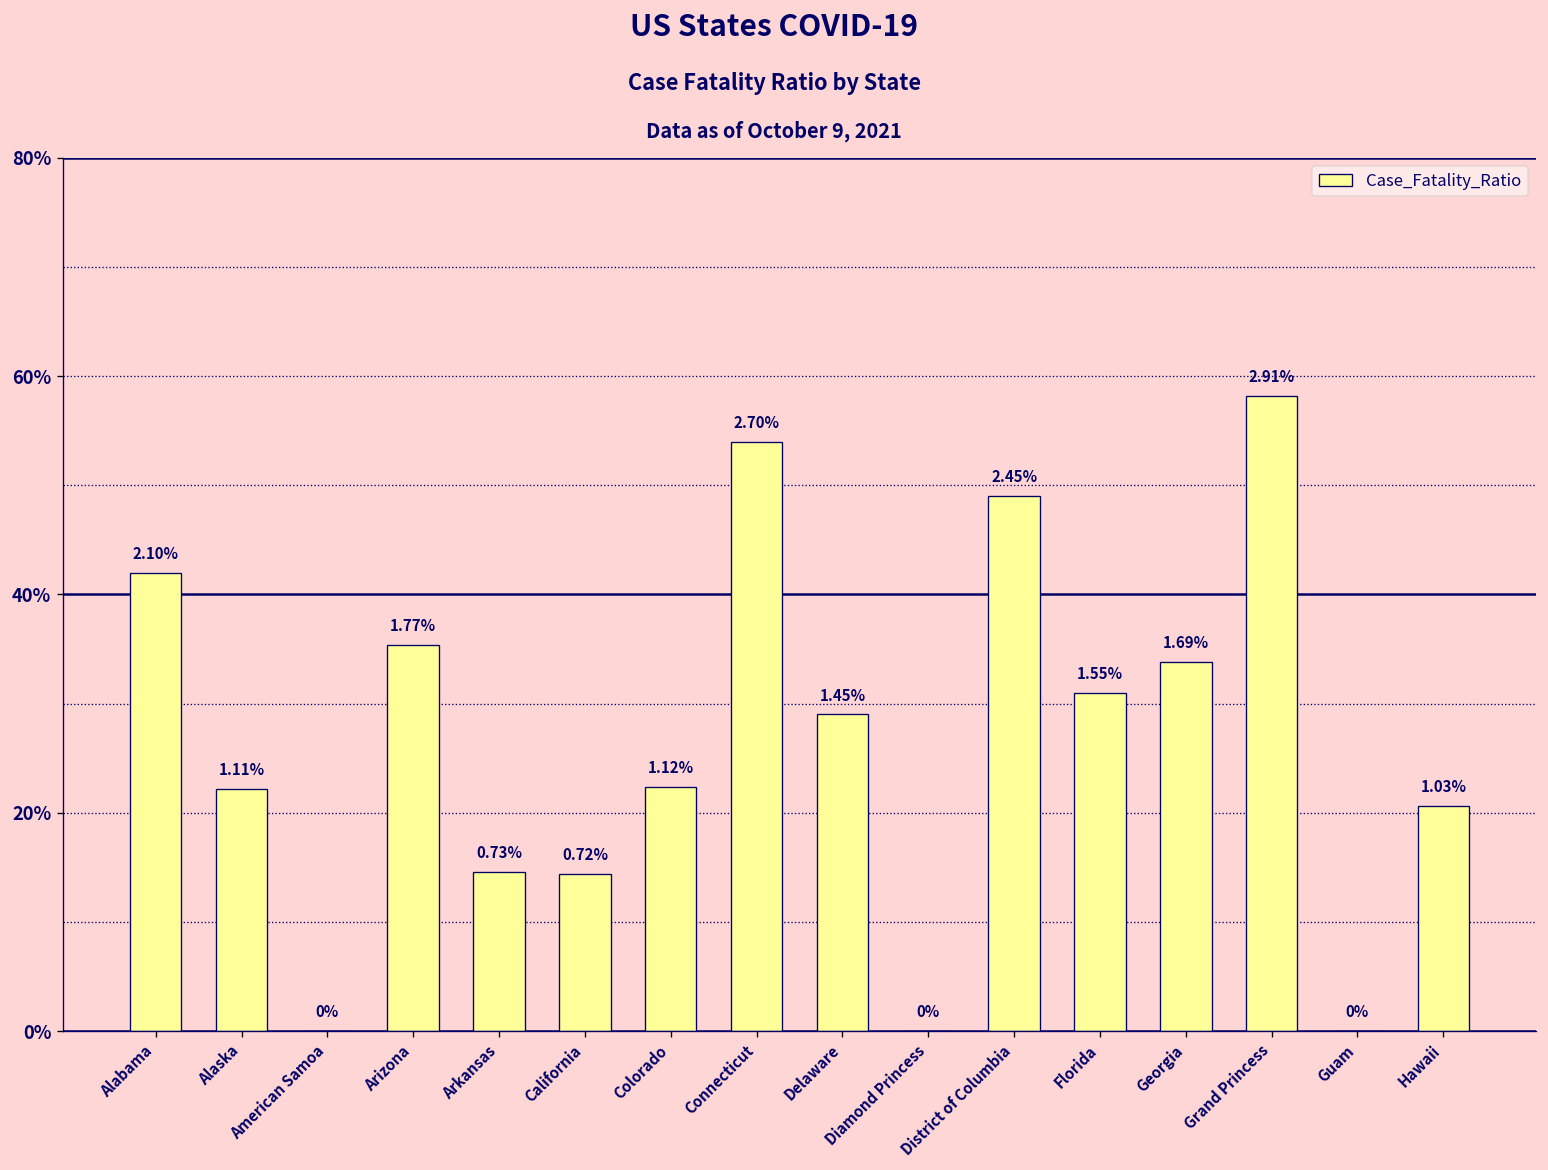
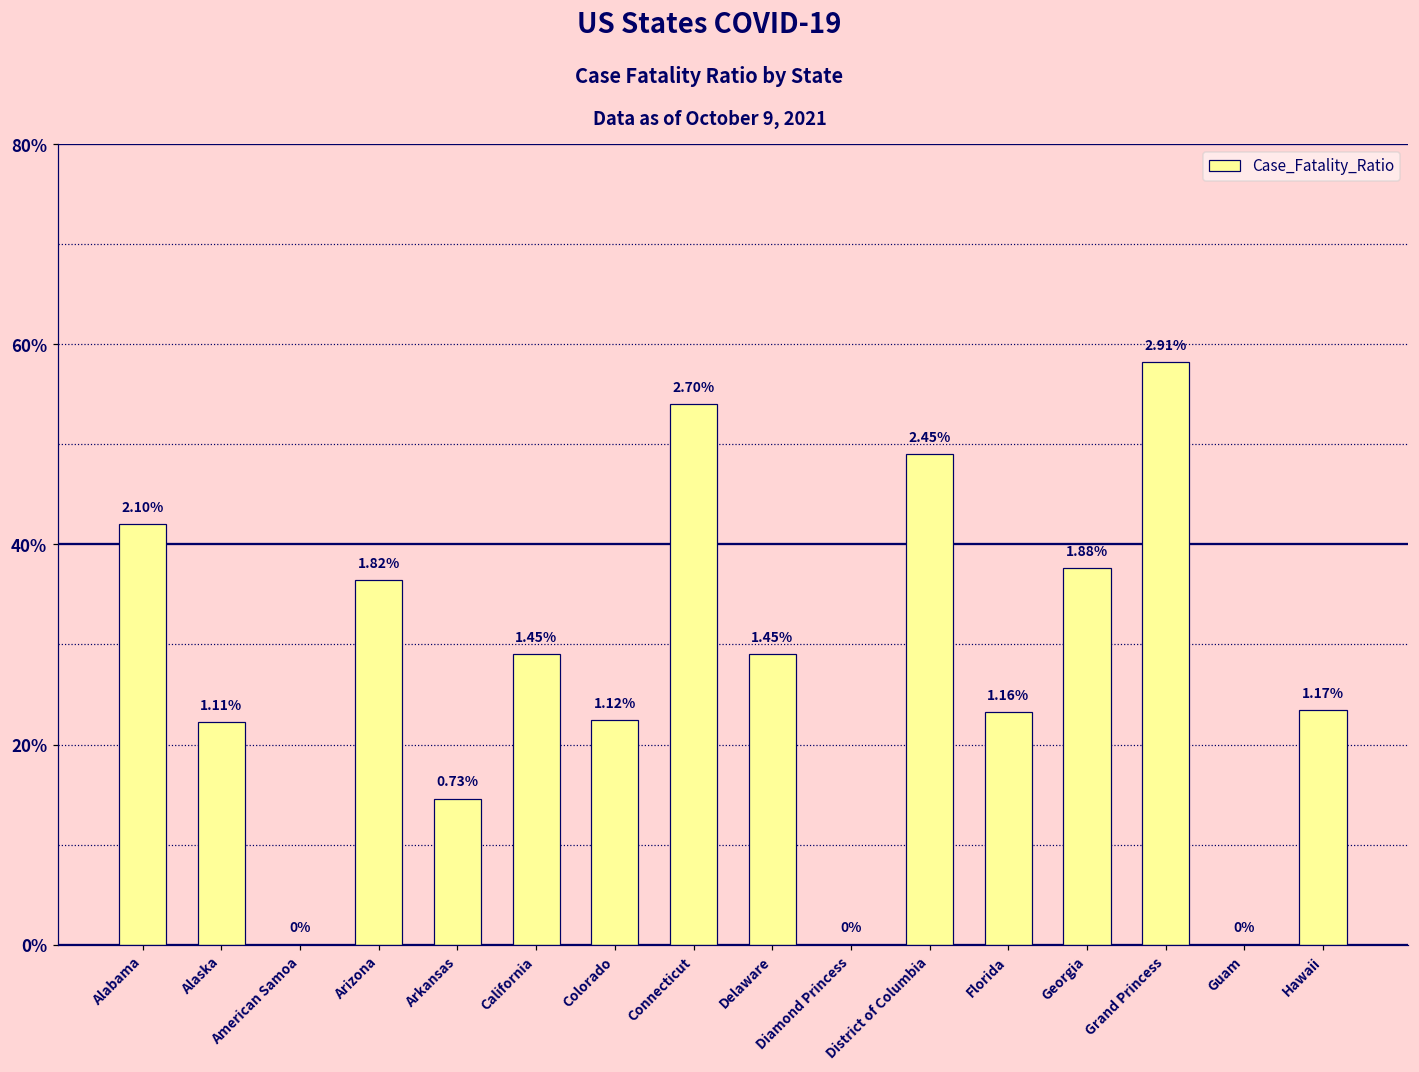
Arizona: 1.77% -> 1.82%
California: 0.72% -> 1.45%
Florida: 1.55% -> 1.16%
Georgia: 1.69% -> 1.88%
Hawaii: 1.03% -> 1.17%
